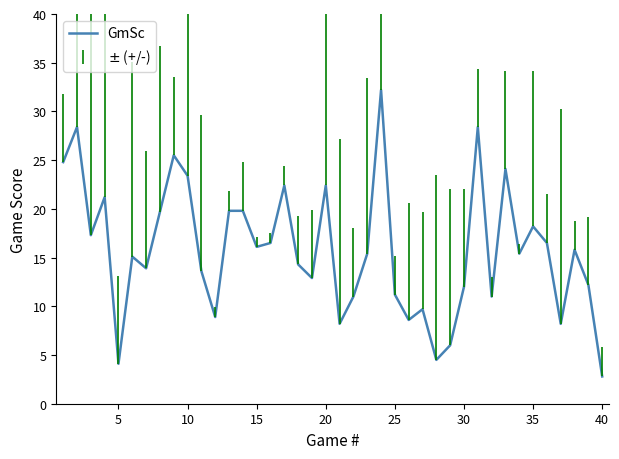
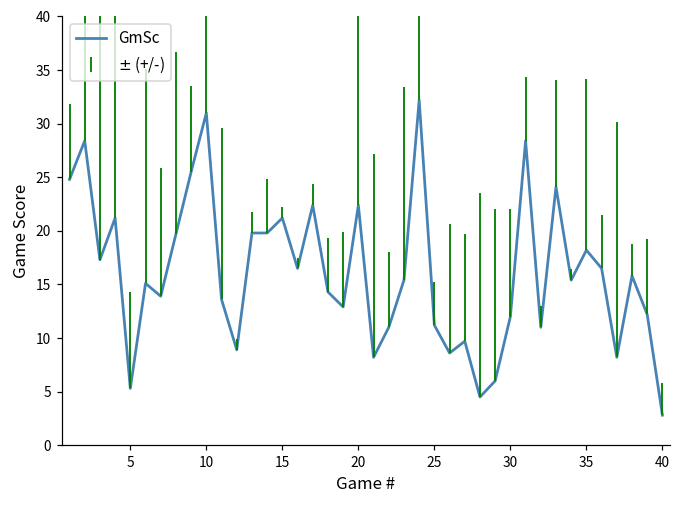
5: 4 -> 5
10: 23 -> 31
15: 16 -> 21
